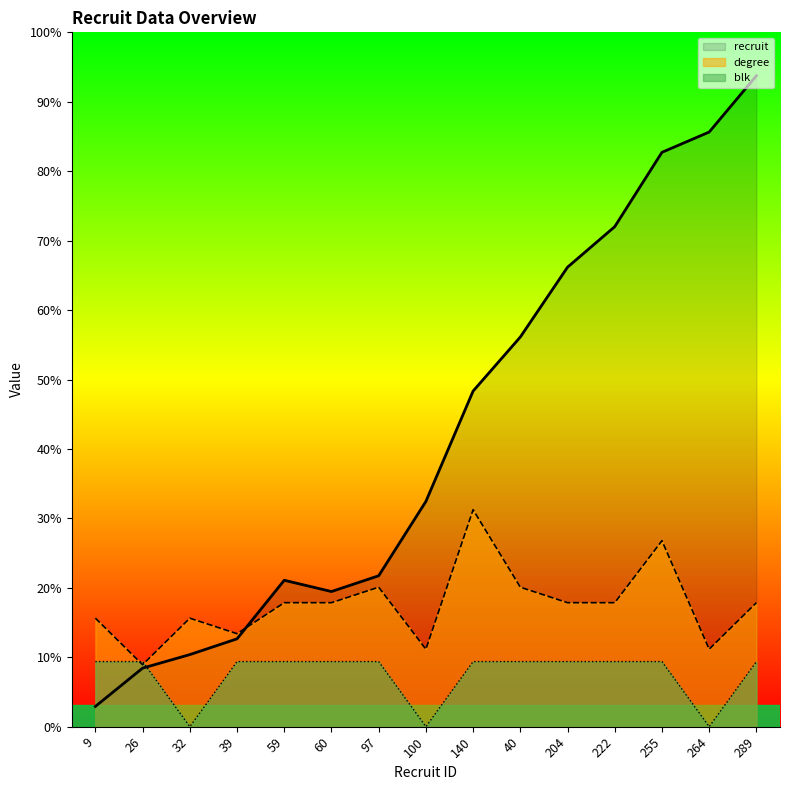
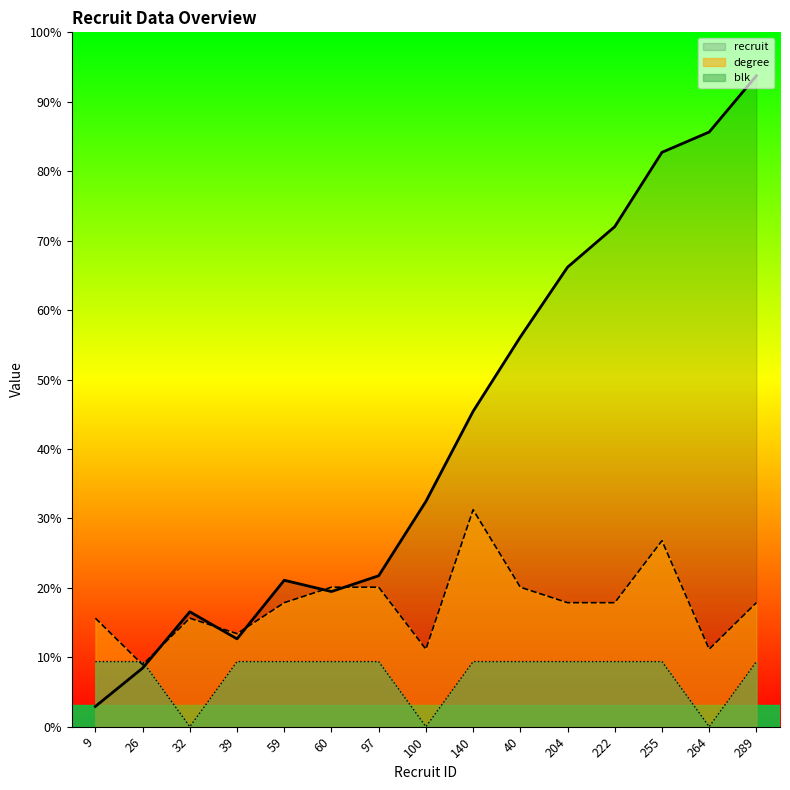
recruit, 32: 10% -> 17%
degree, 60: 18% -> 20%
recruit, 140: 48% -> 45%
